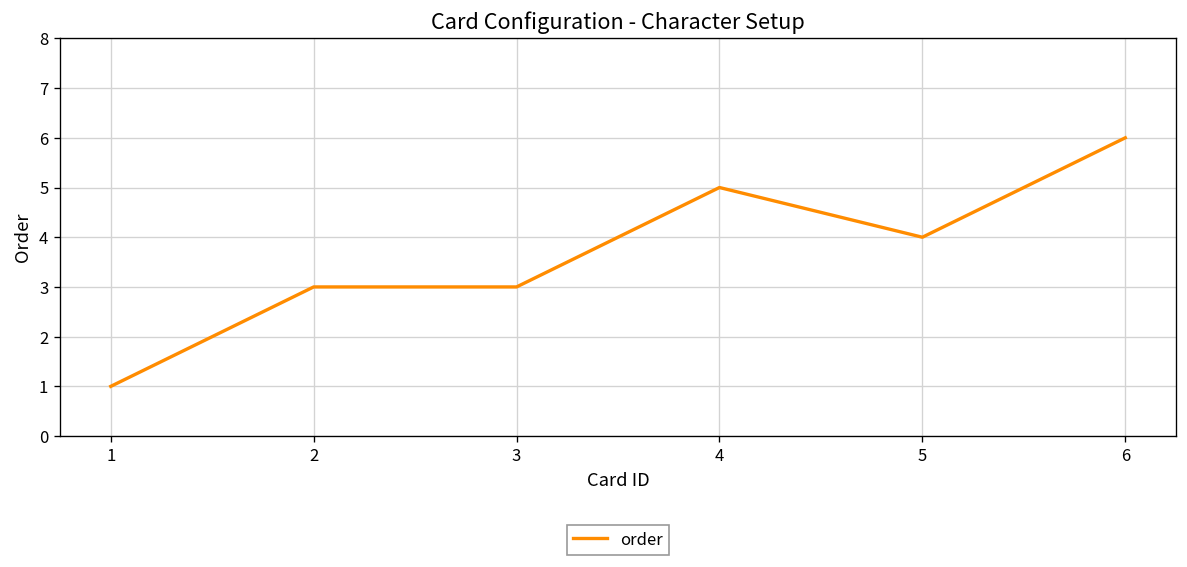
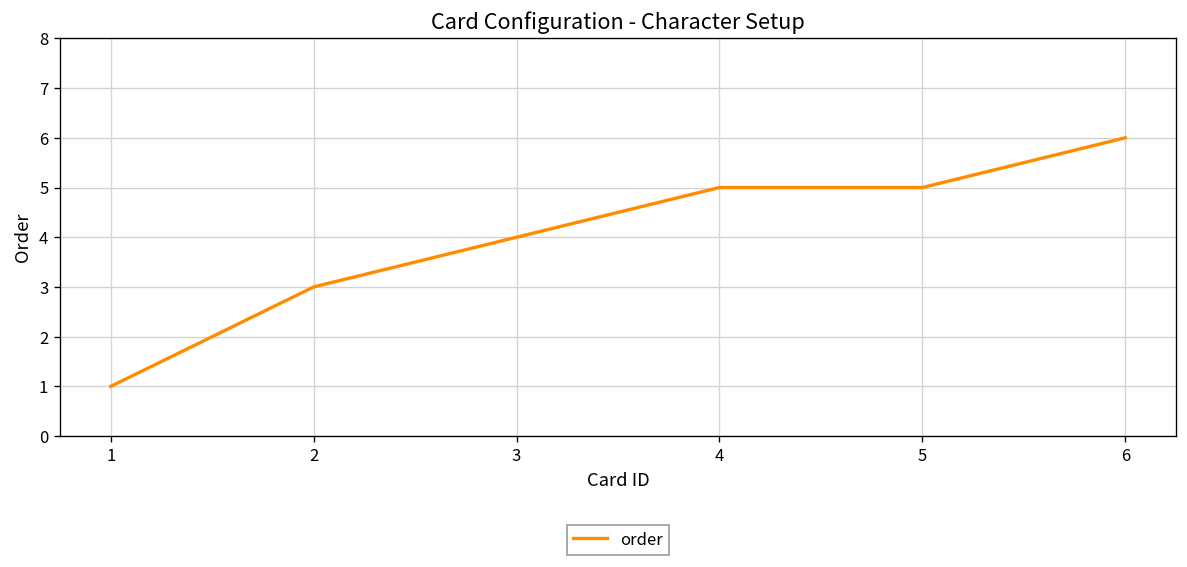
3: 3 -> 4
5: 4 -> 5
